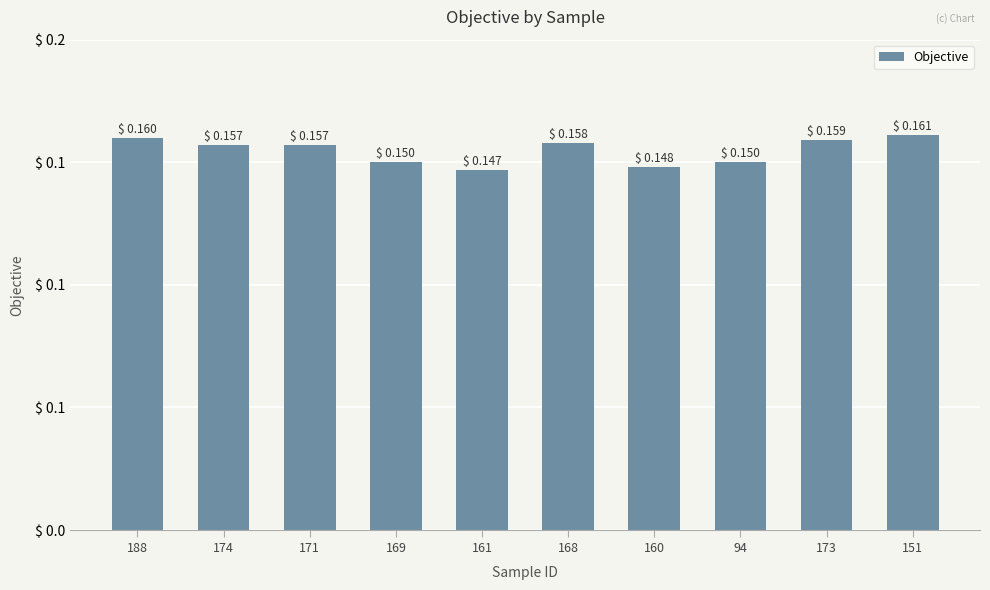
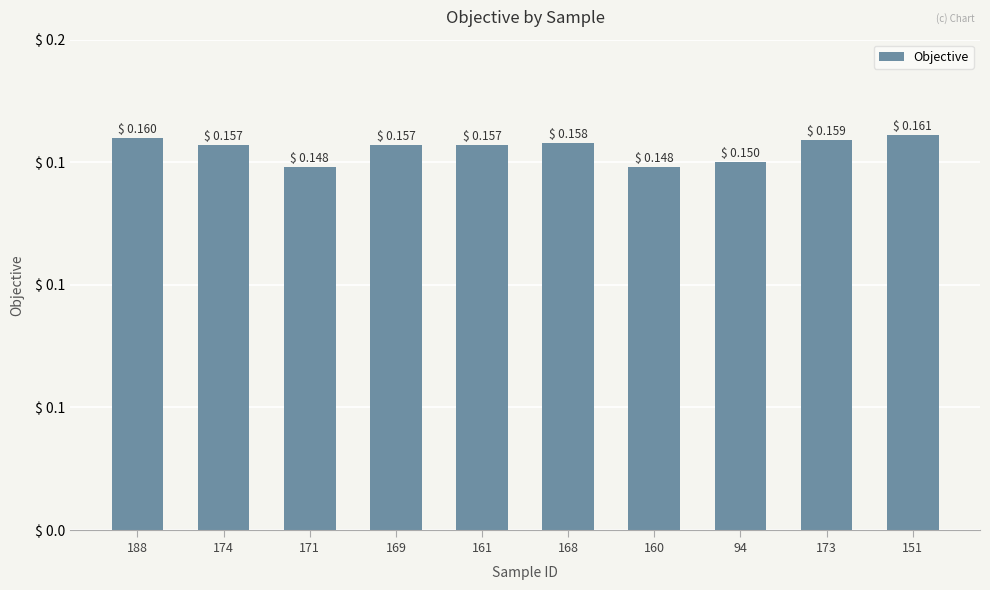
171: 0.157 -> 0.148
169: 0.150 -> 0.157
161: 0.147 -> 0.157
